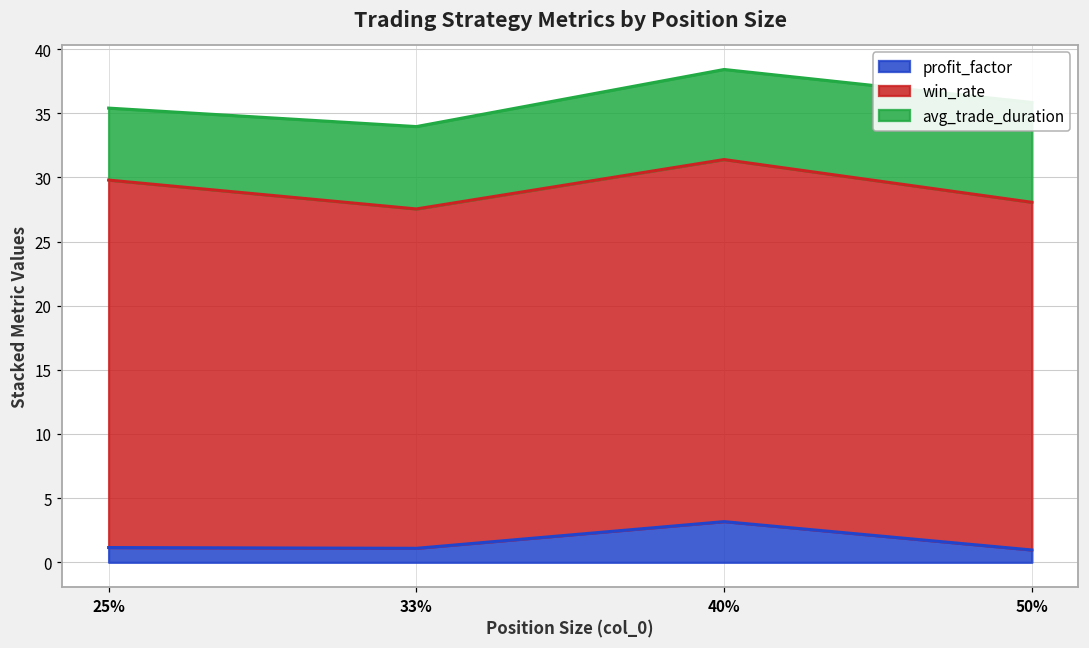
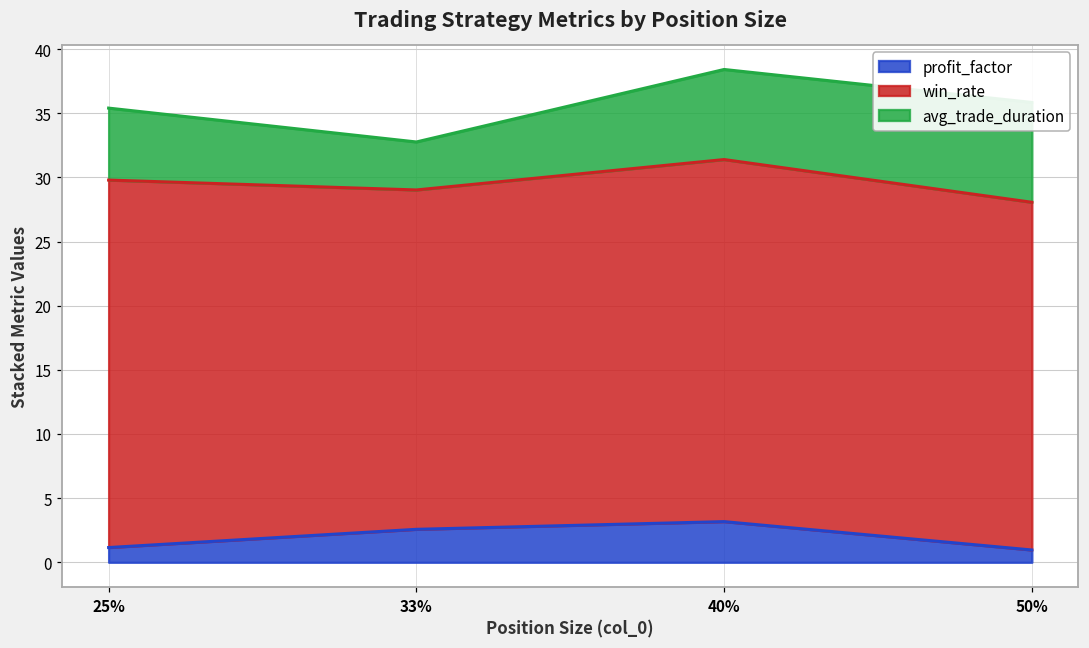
profit_factor, 33%: 1.1 -> 2.6
avg_trade_duration, 33%: 6.4 -> 3.7
